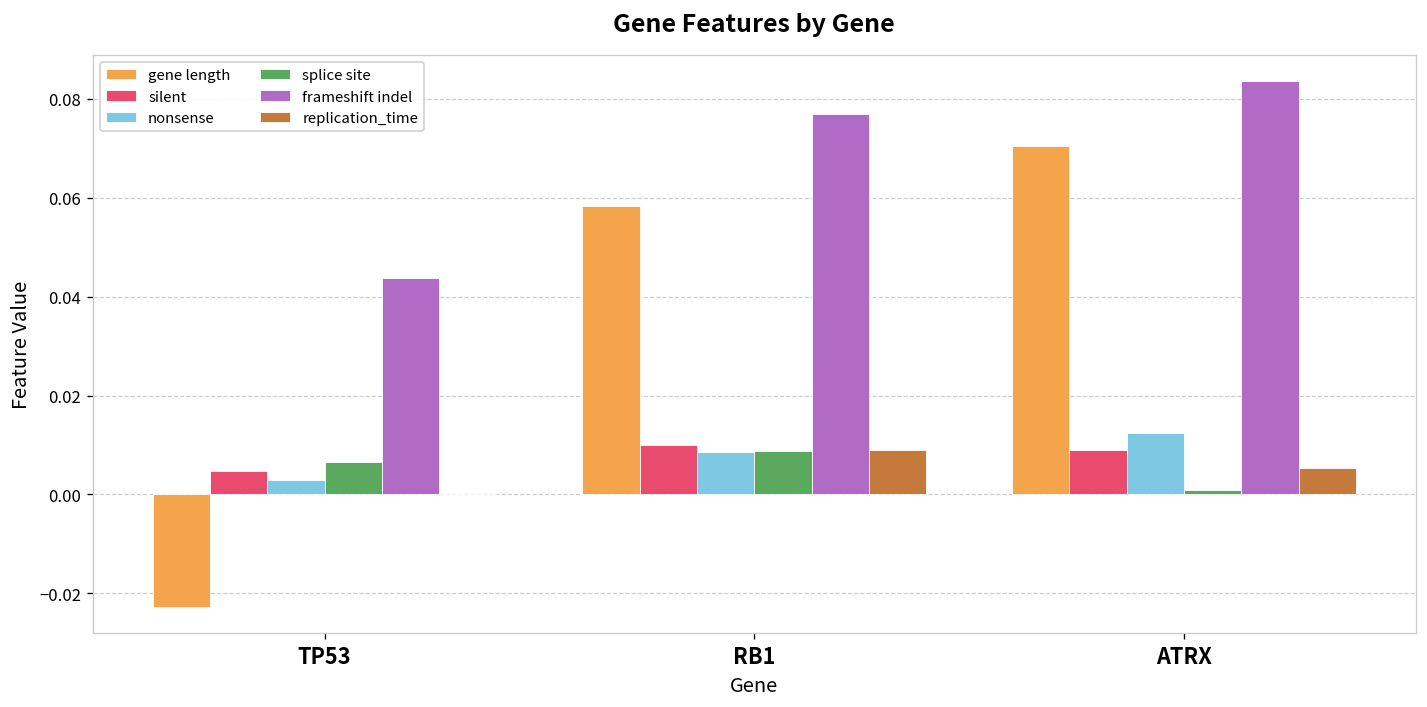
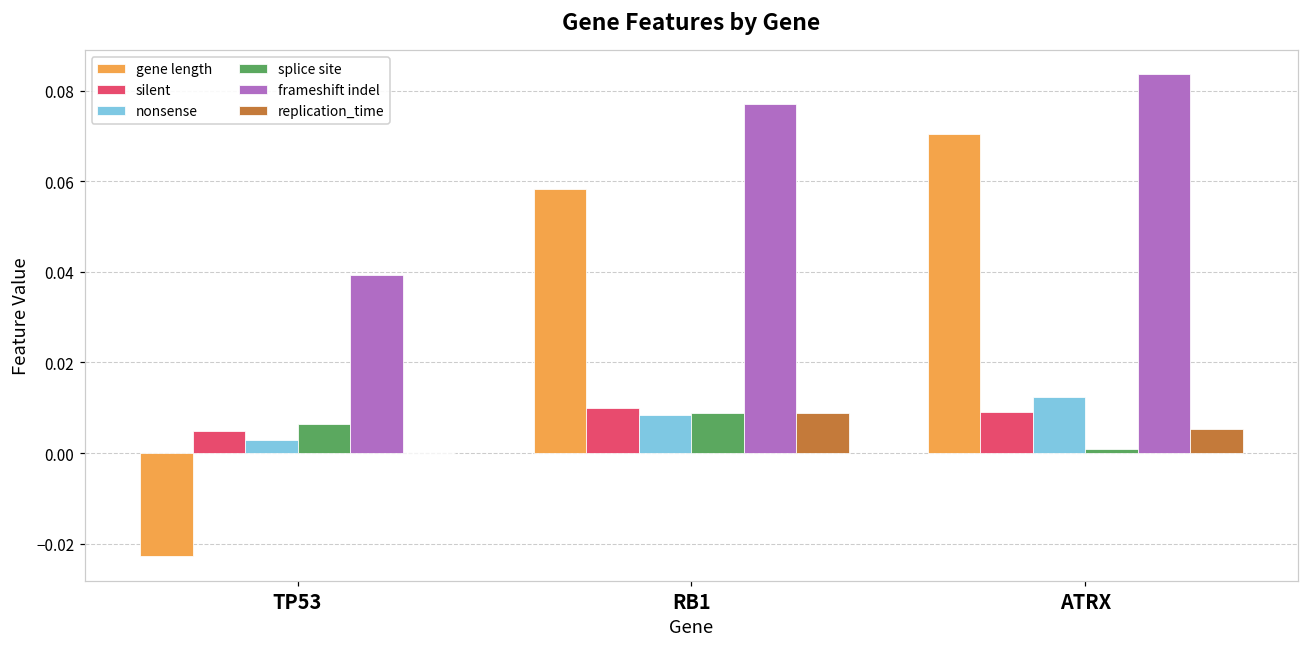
frameshift indel, TP53: 0.044 -> 0.039
